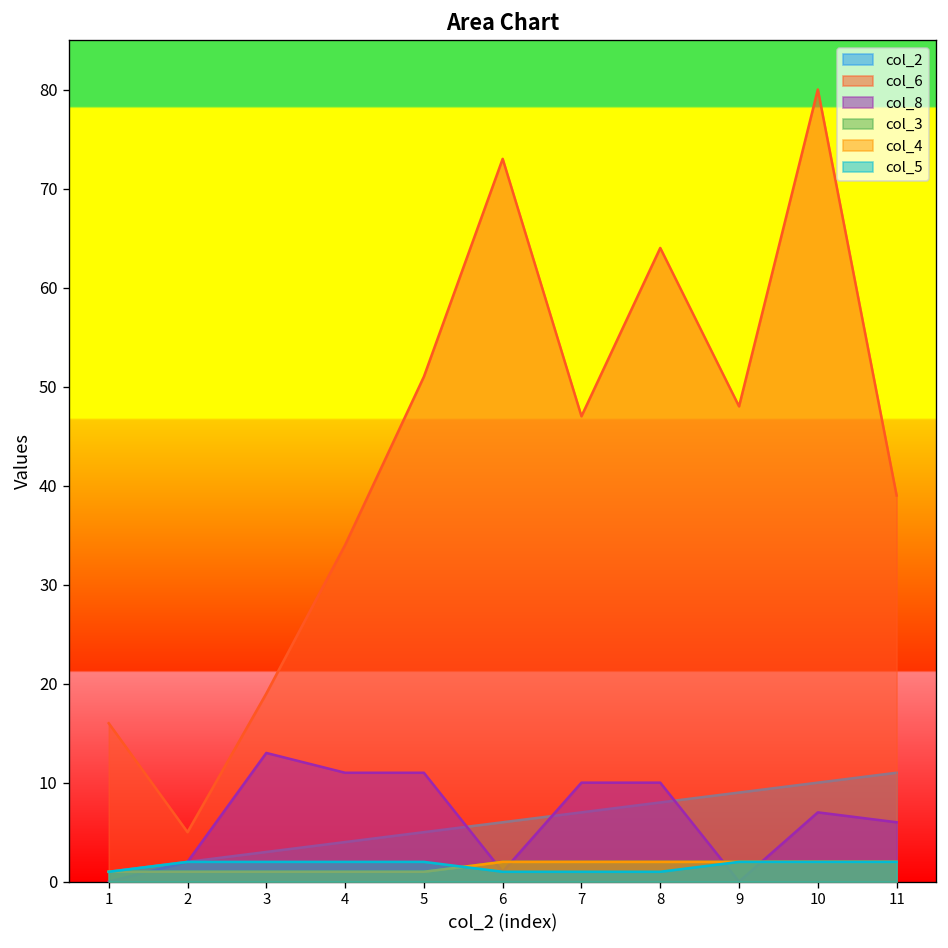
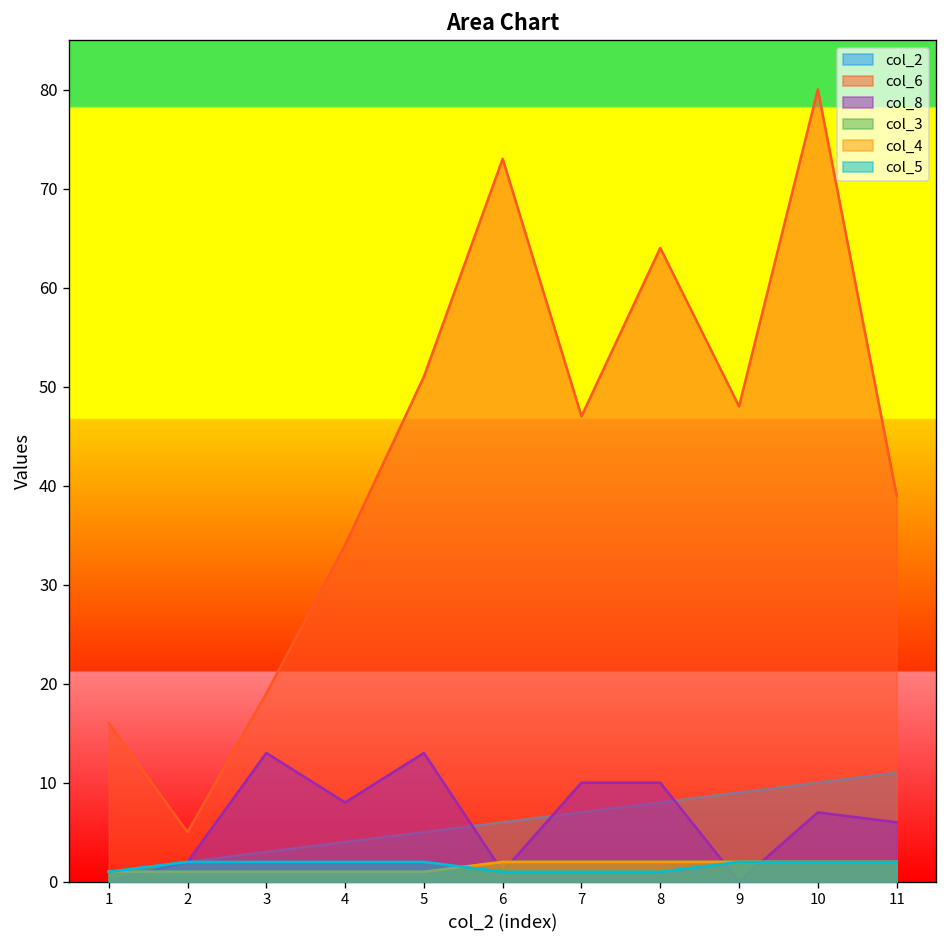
col_8, 4: 11 -> 8
col_8, 5: 11 -> 13
